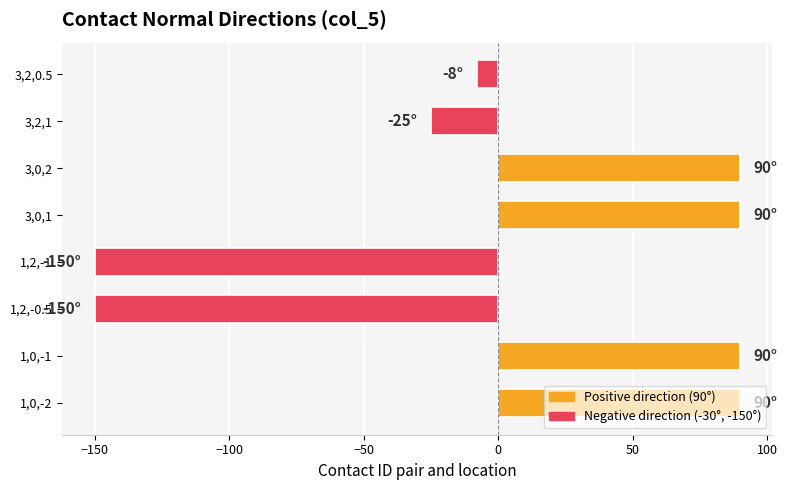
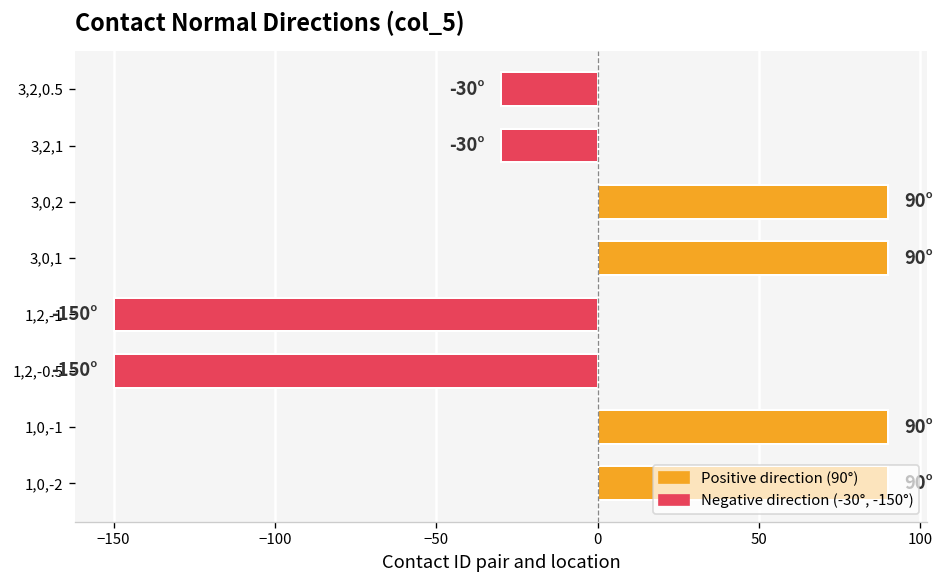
3,2,0.5: -8° -> -30°
3,2,1: -25° -> -30°
